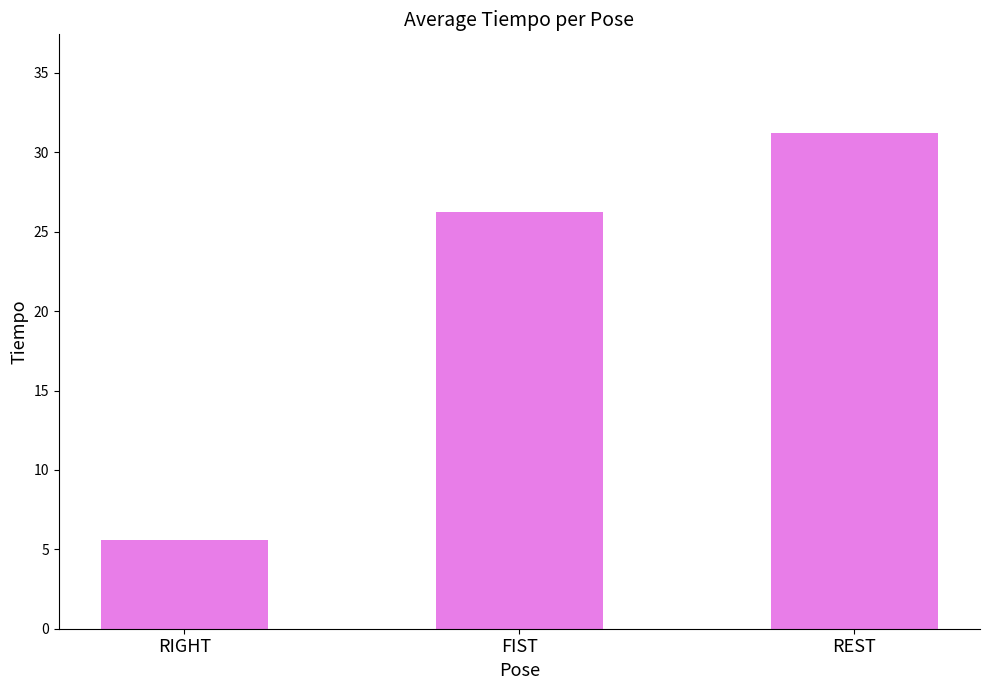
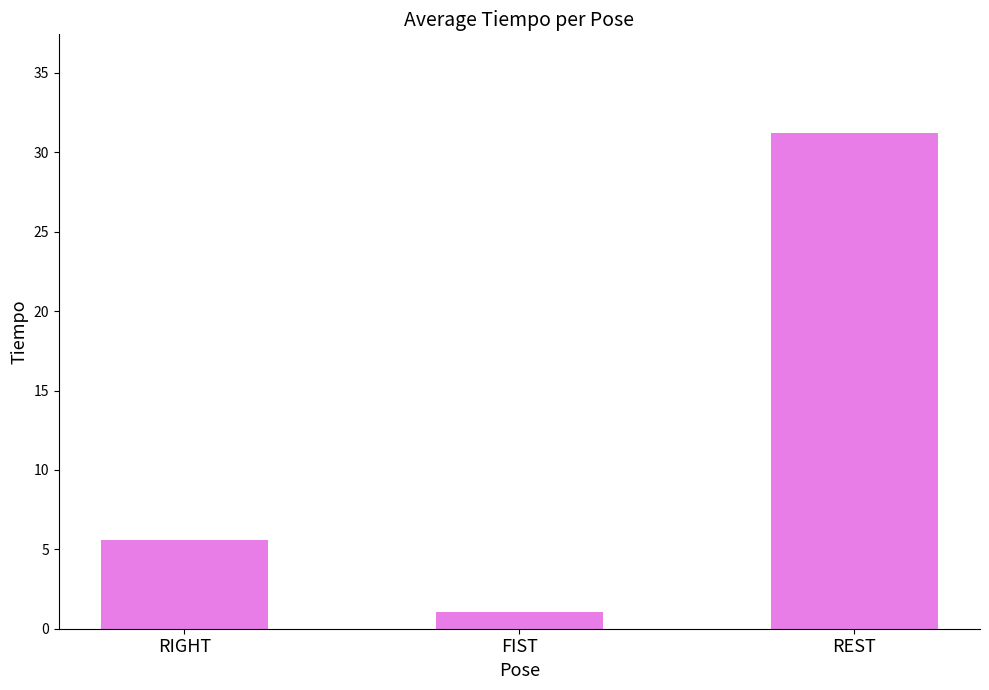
FIST: 26.2 -> 1.0
